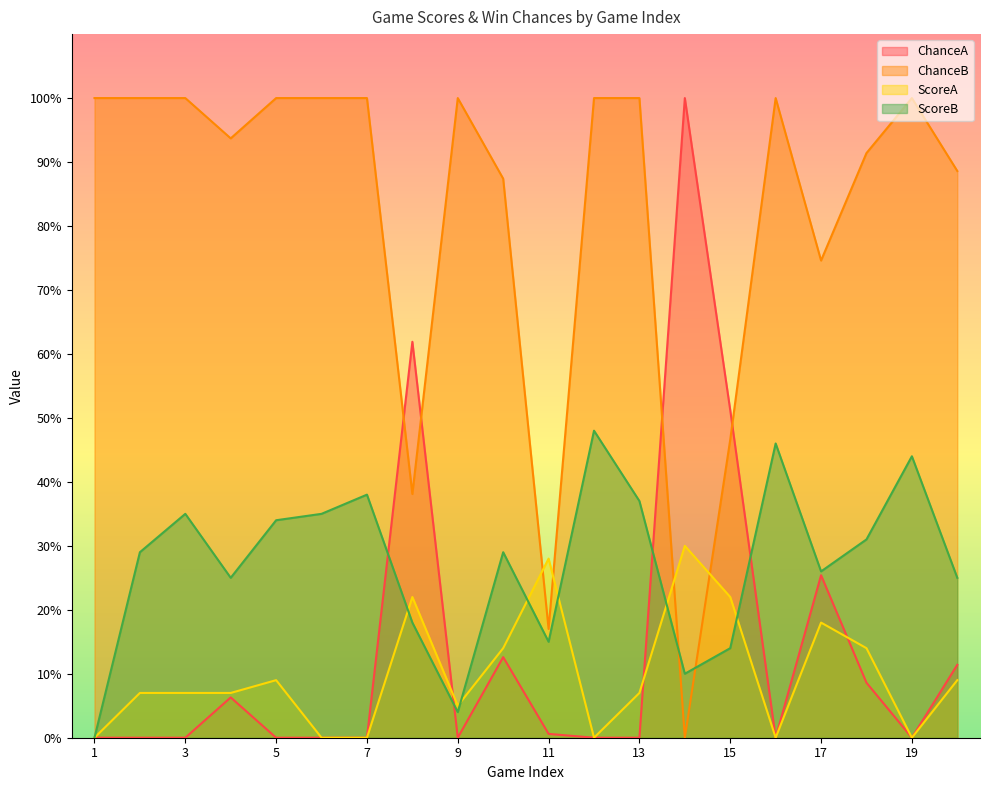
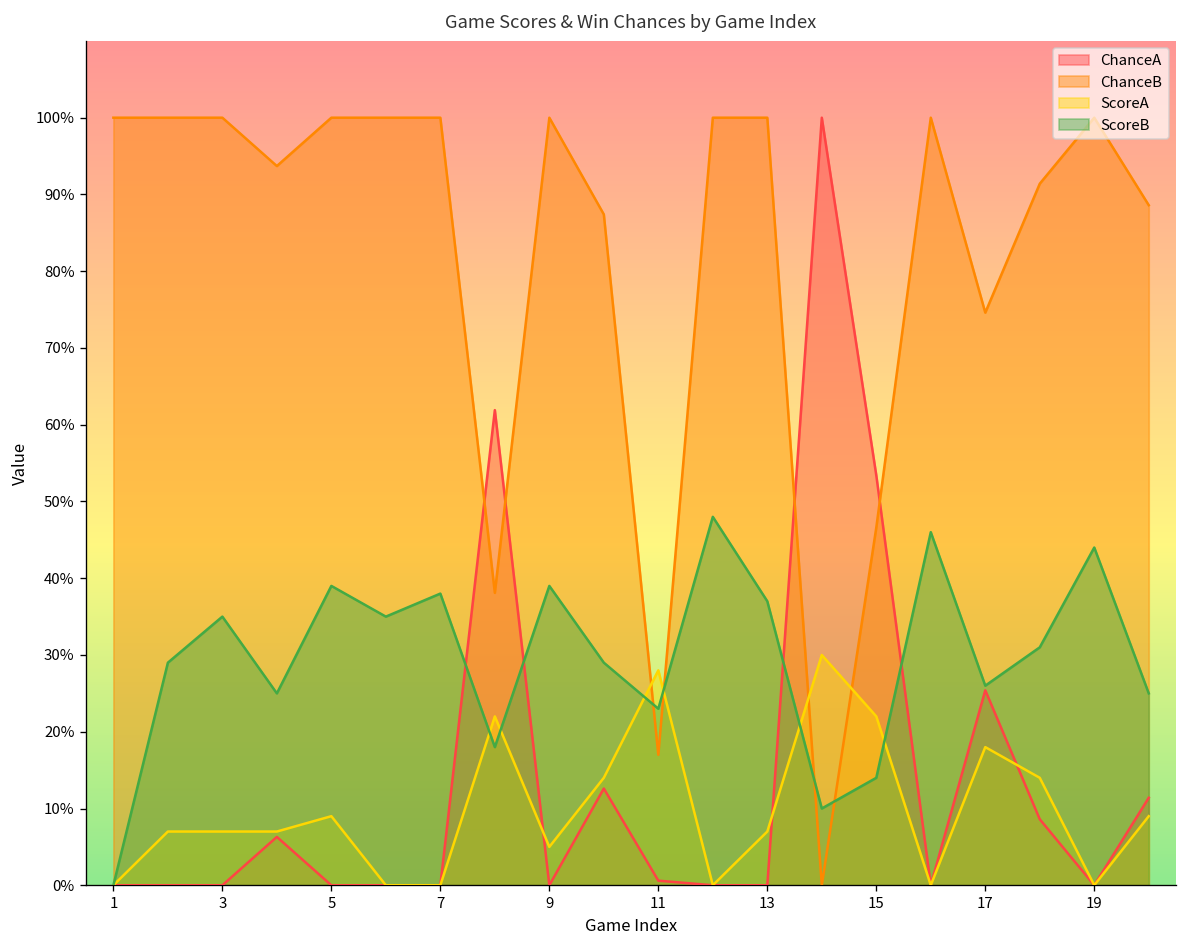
ScoreB, 5: 34% -> 39%
ScoreB, 9: 4% -> 39%
ScoreB, 11: 15% -> 23%
ChanceA, 15: 51% -> 53%
